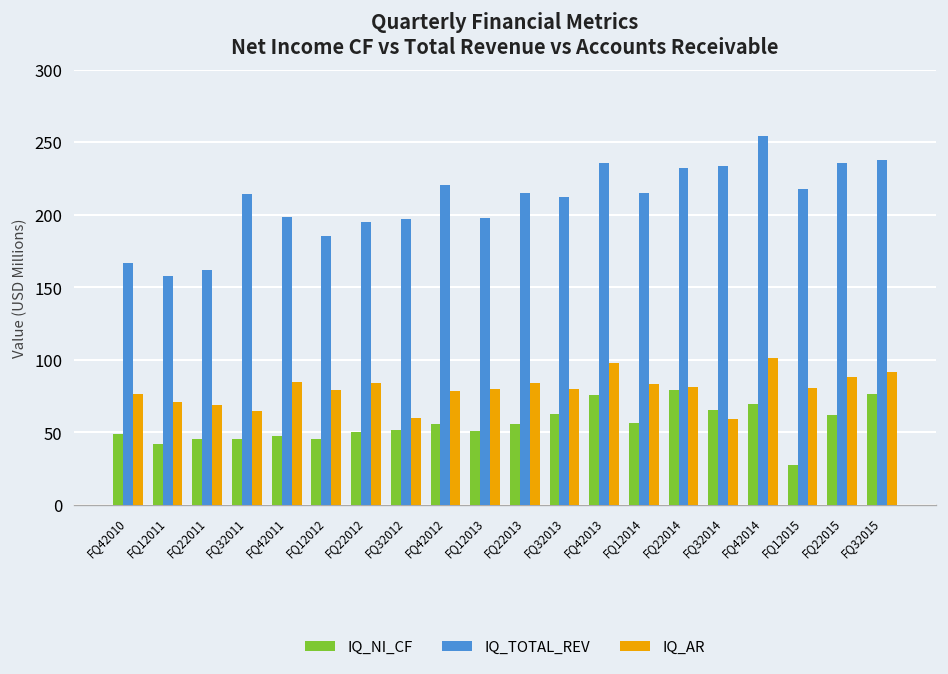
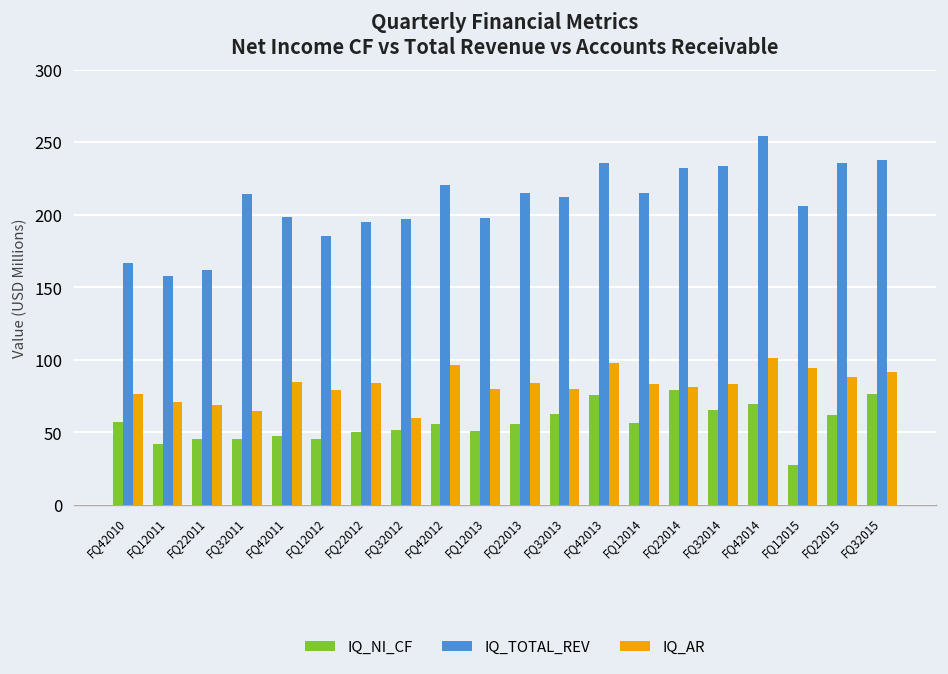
IQ_NI_CF, FQ42010: 49 -> 57
IQ_AR, FQ42012: 79 -> 97
IQ_AR, FQ32014: 59 -> 83
IQ_TOTAL_REV, FQ12015: 218 -> 206
IQ_AR, FQ12015: 81 -> 95
